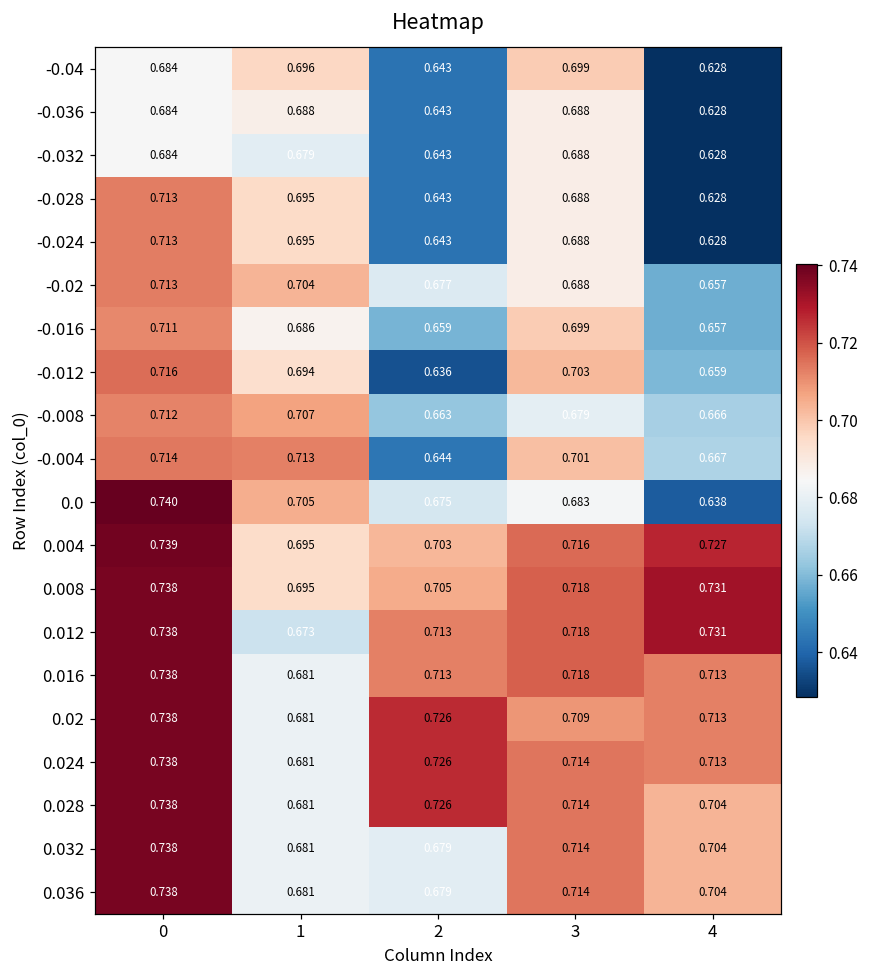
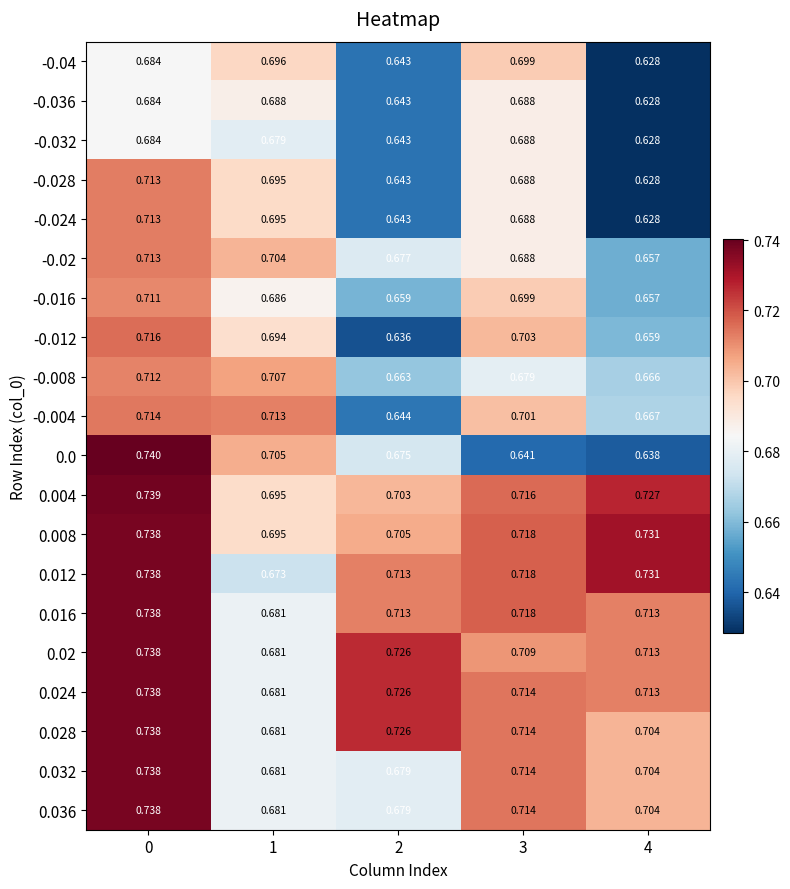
0.0, 3: 0.683 -> 0.641
